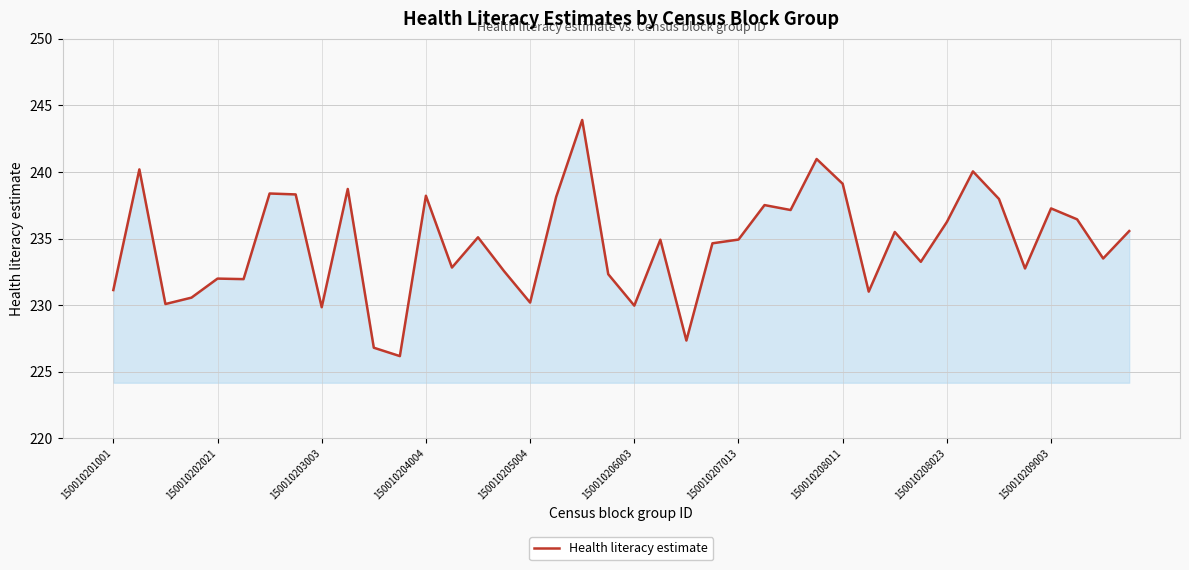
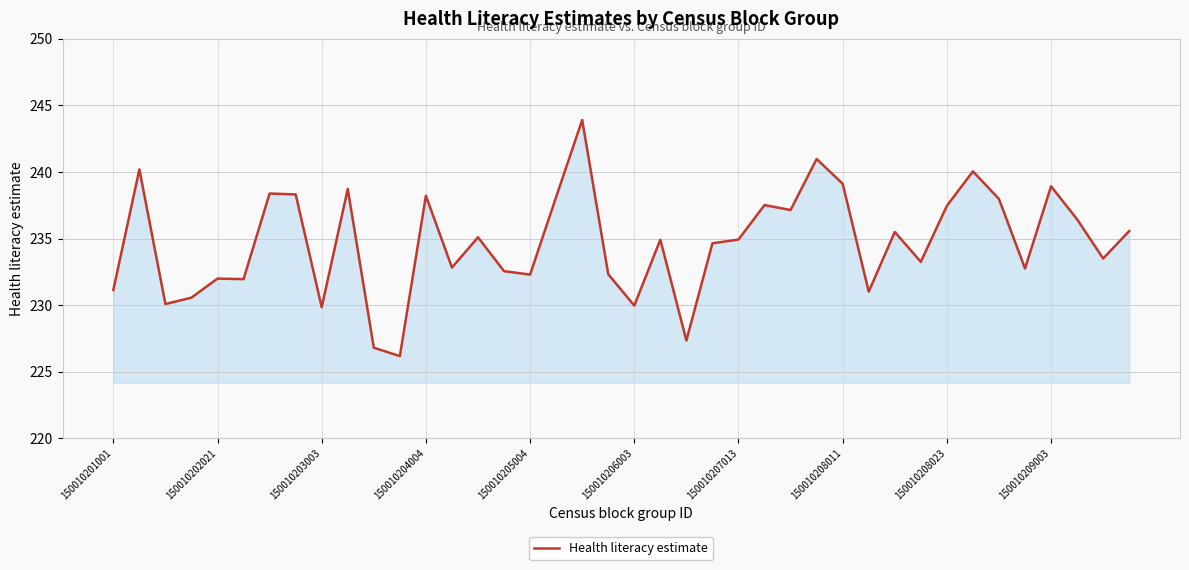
150010205004: 230.2 -> 232.3
150010208023: 236.3 -> 237.5
150010209003: 237.3 -> 238.9
